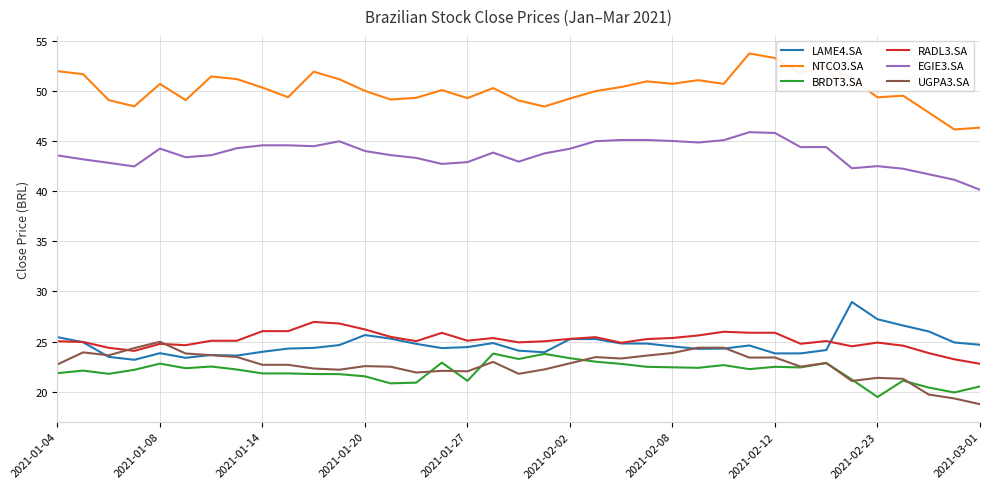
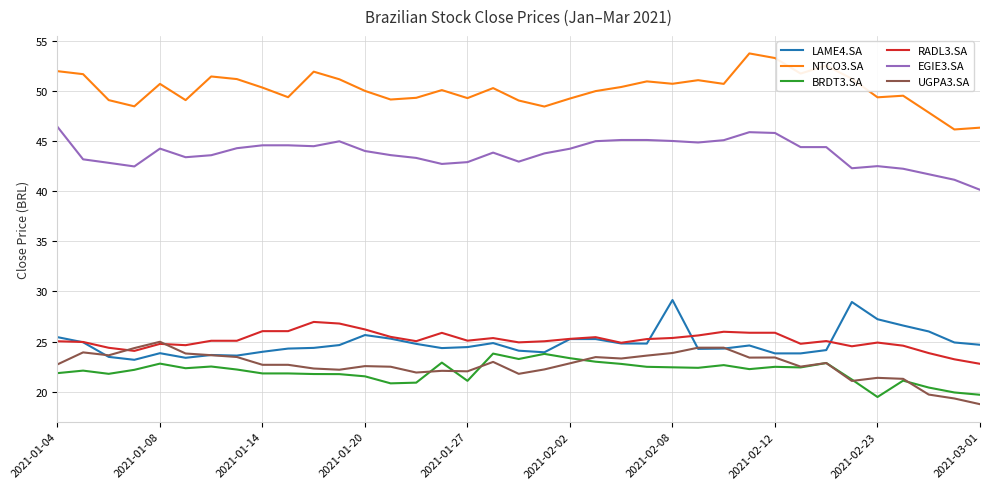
EGIE3.SA, 2021-01-04: 43.6 -> 46.4
LAME4.SA, 2021-02-08: 24.5 -> 29.1
BRDT3.SA, 2021-03-01: 20.5 -> 19.7
